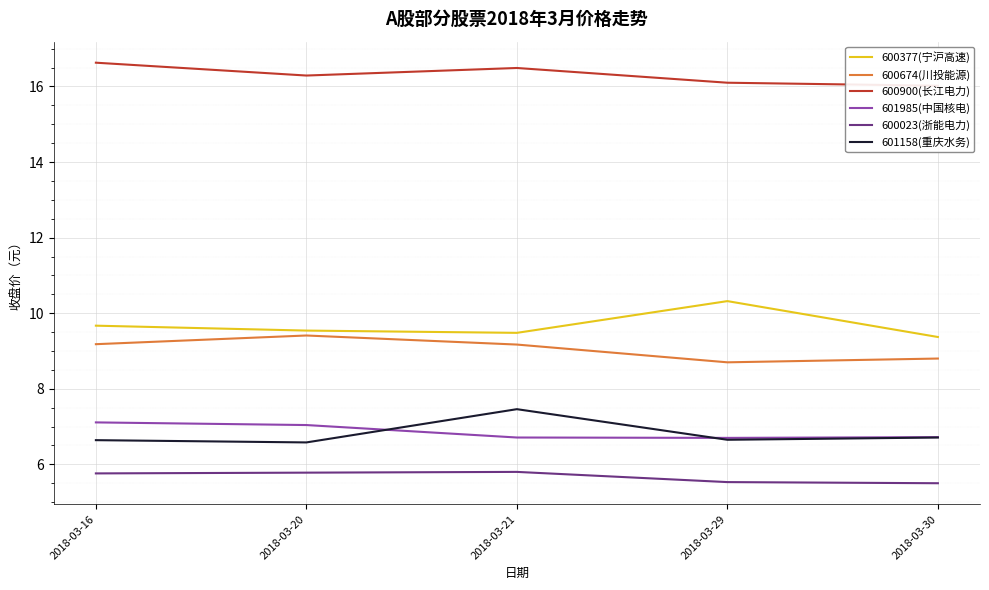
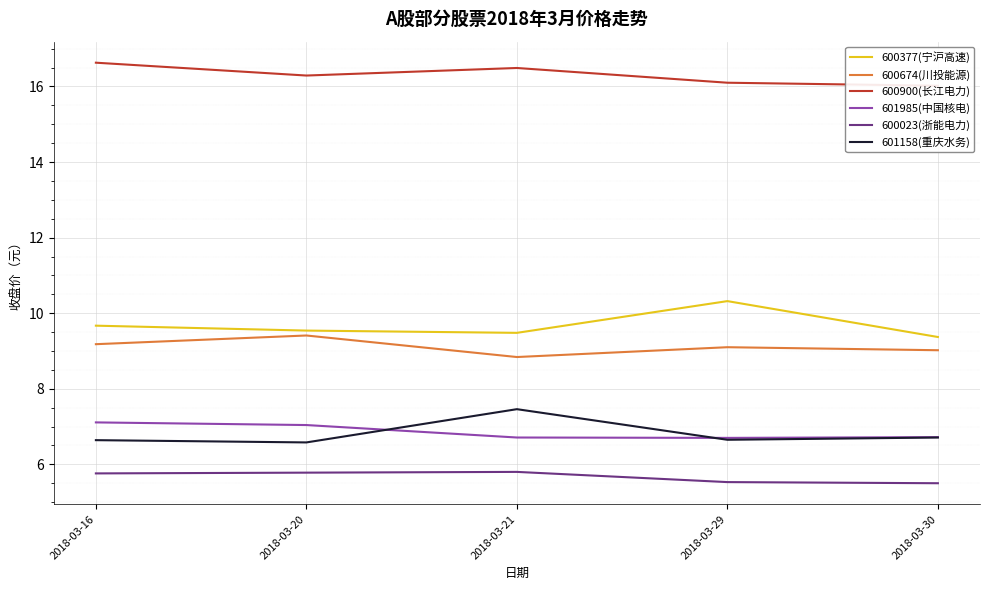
600674(川投能源), 2018-03-21: 9.2 -> 8.8
600674(川投能源), 2018-03-29: 8.7 -> 9.1
600674(川投能源), 2018-03-30: 8.8 -> 9.0
